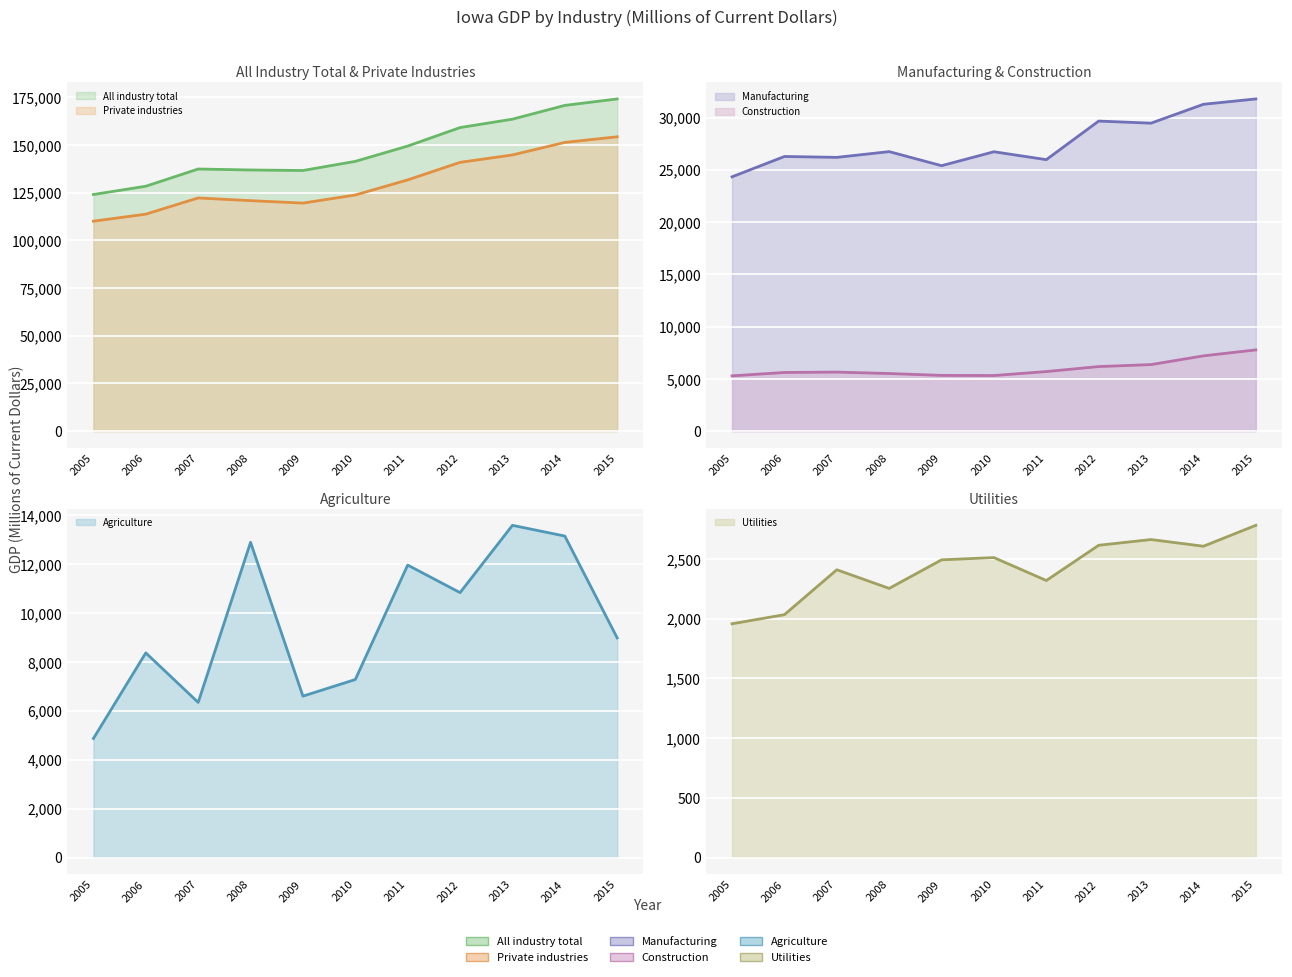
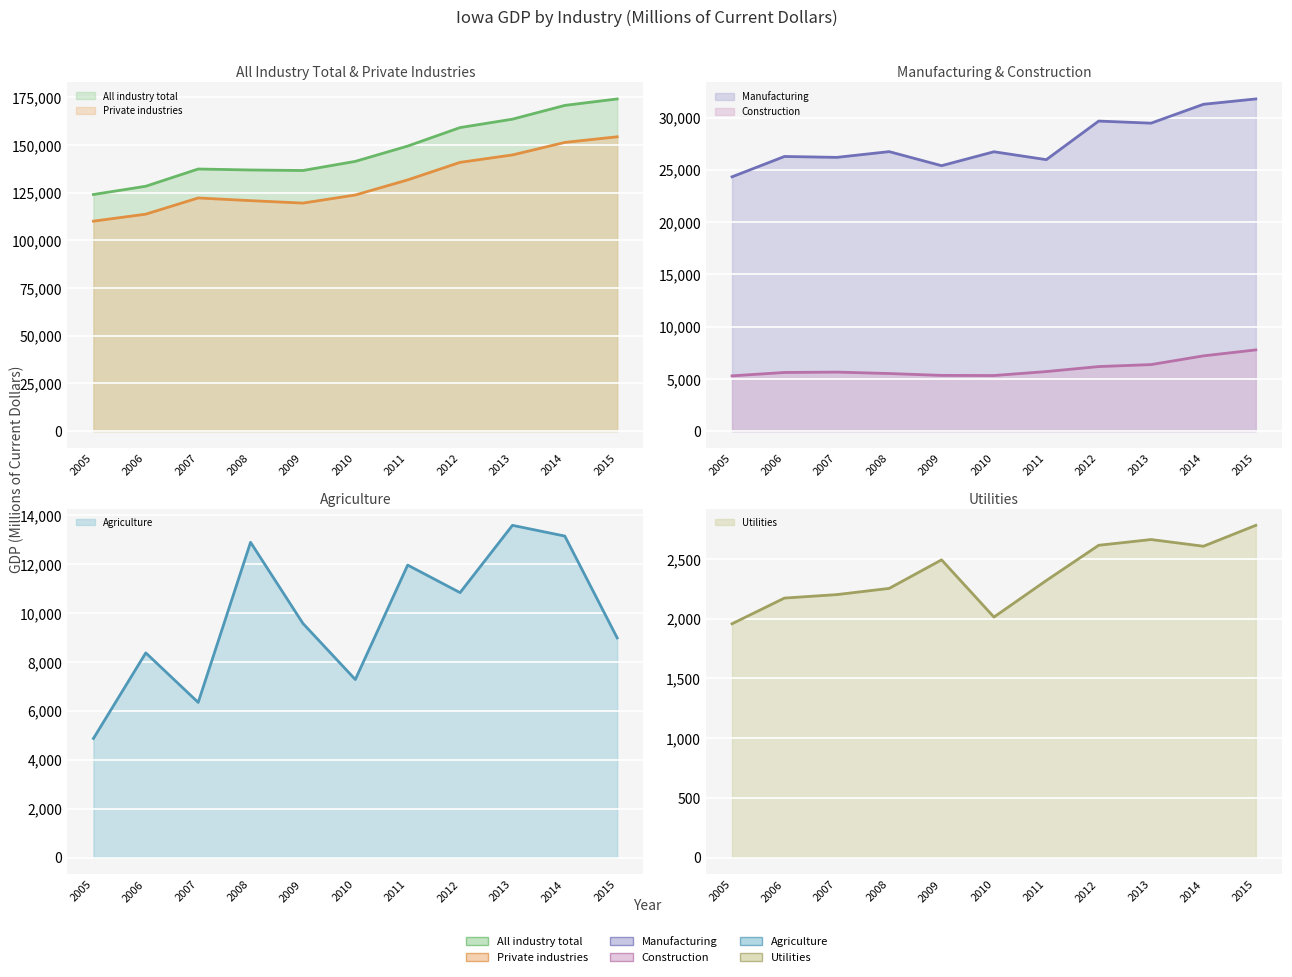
Agriculture, 2009: 6,600 -> 9,600
Utilities, 2006: 2,030 -> 2,170
Utilities, 2007: 2,410 -> 2,200
Utilities, 2010: 2,510 -> 2,010
